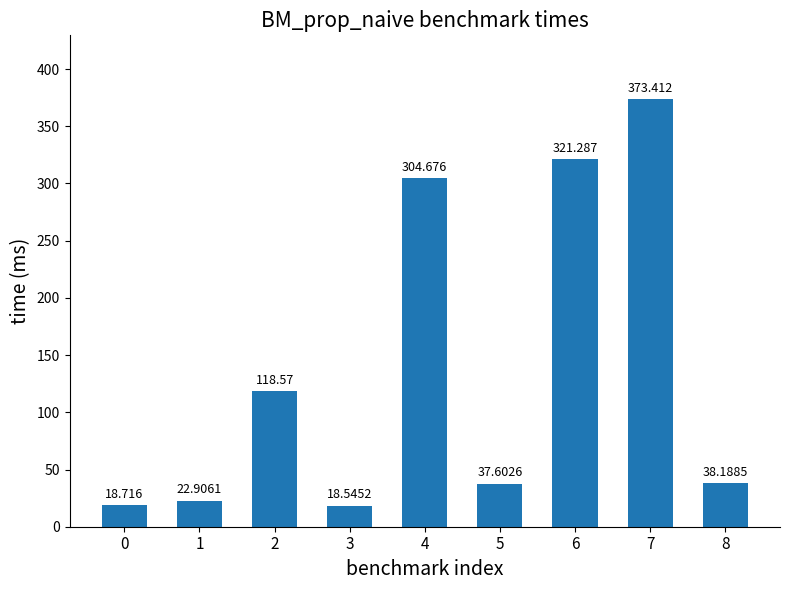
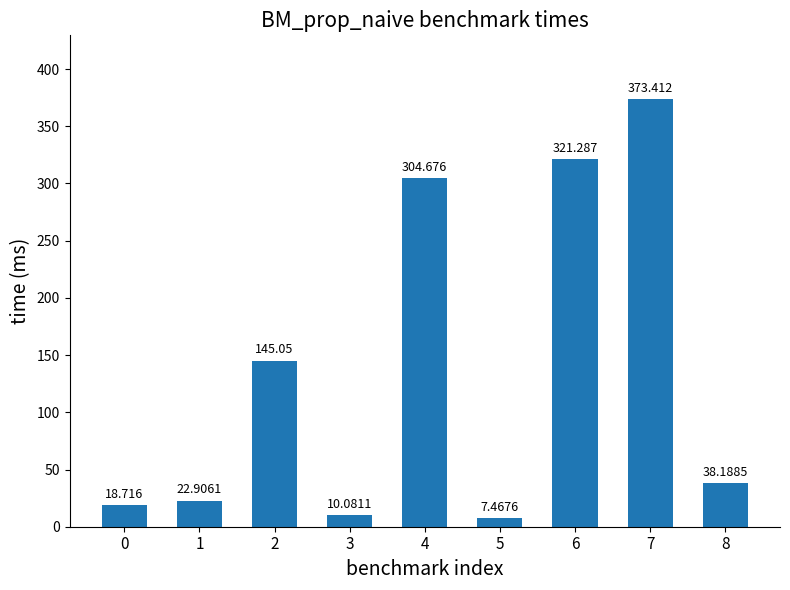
2: 118.57 -> 145.05
3: 18.5452 -> 10.0811
5: 37.6026 -> 7.4676
